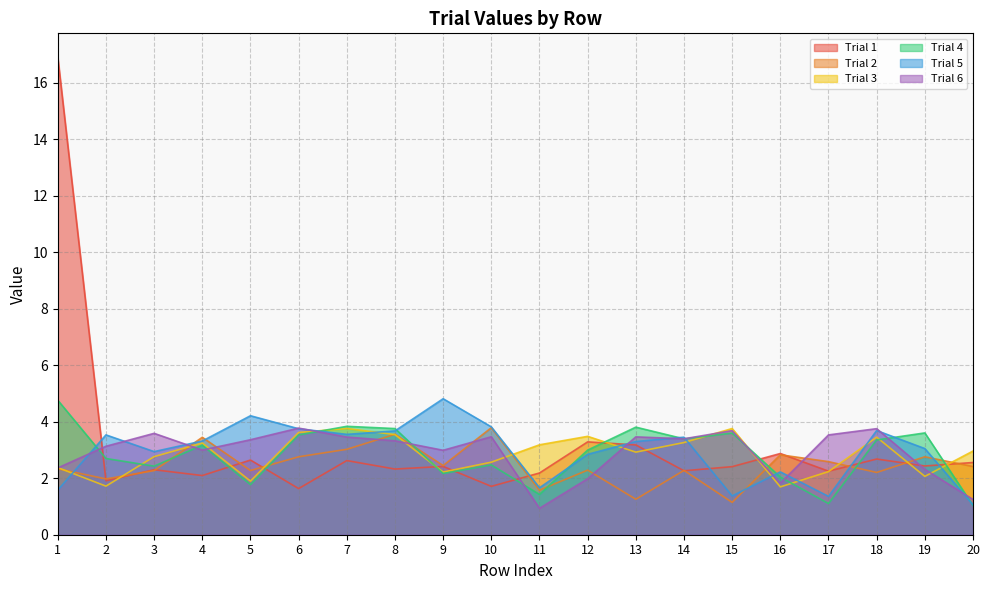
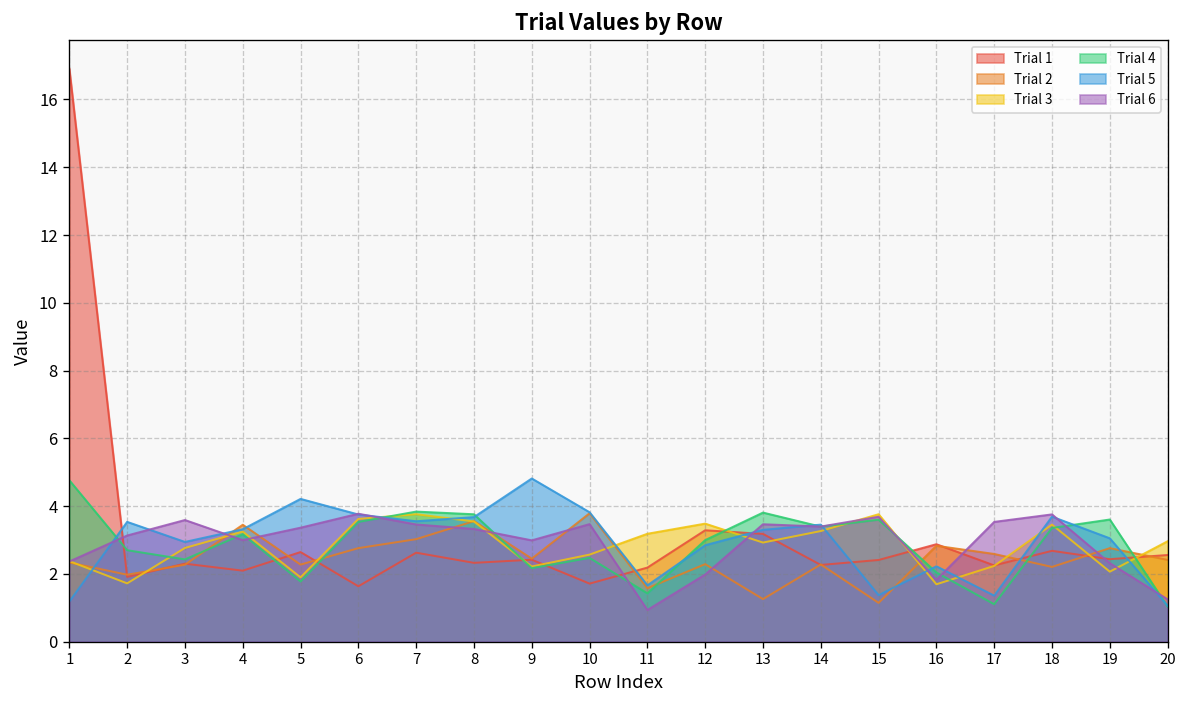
Trial 5, 1: 1.6 -> 1.2
